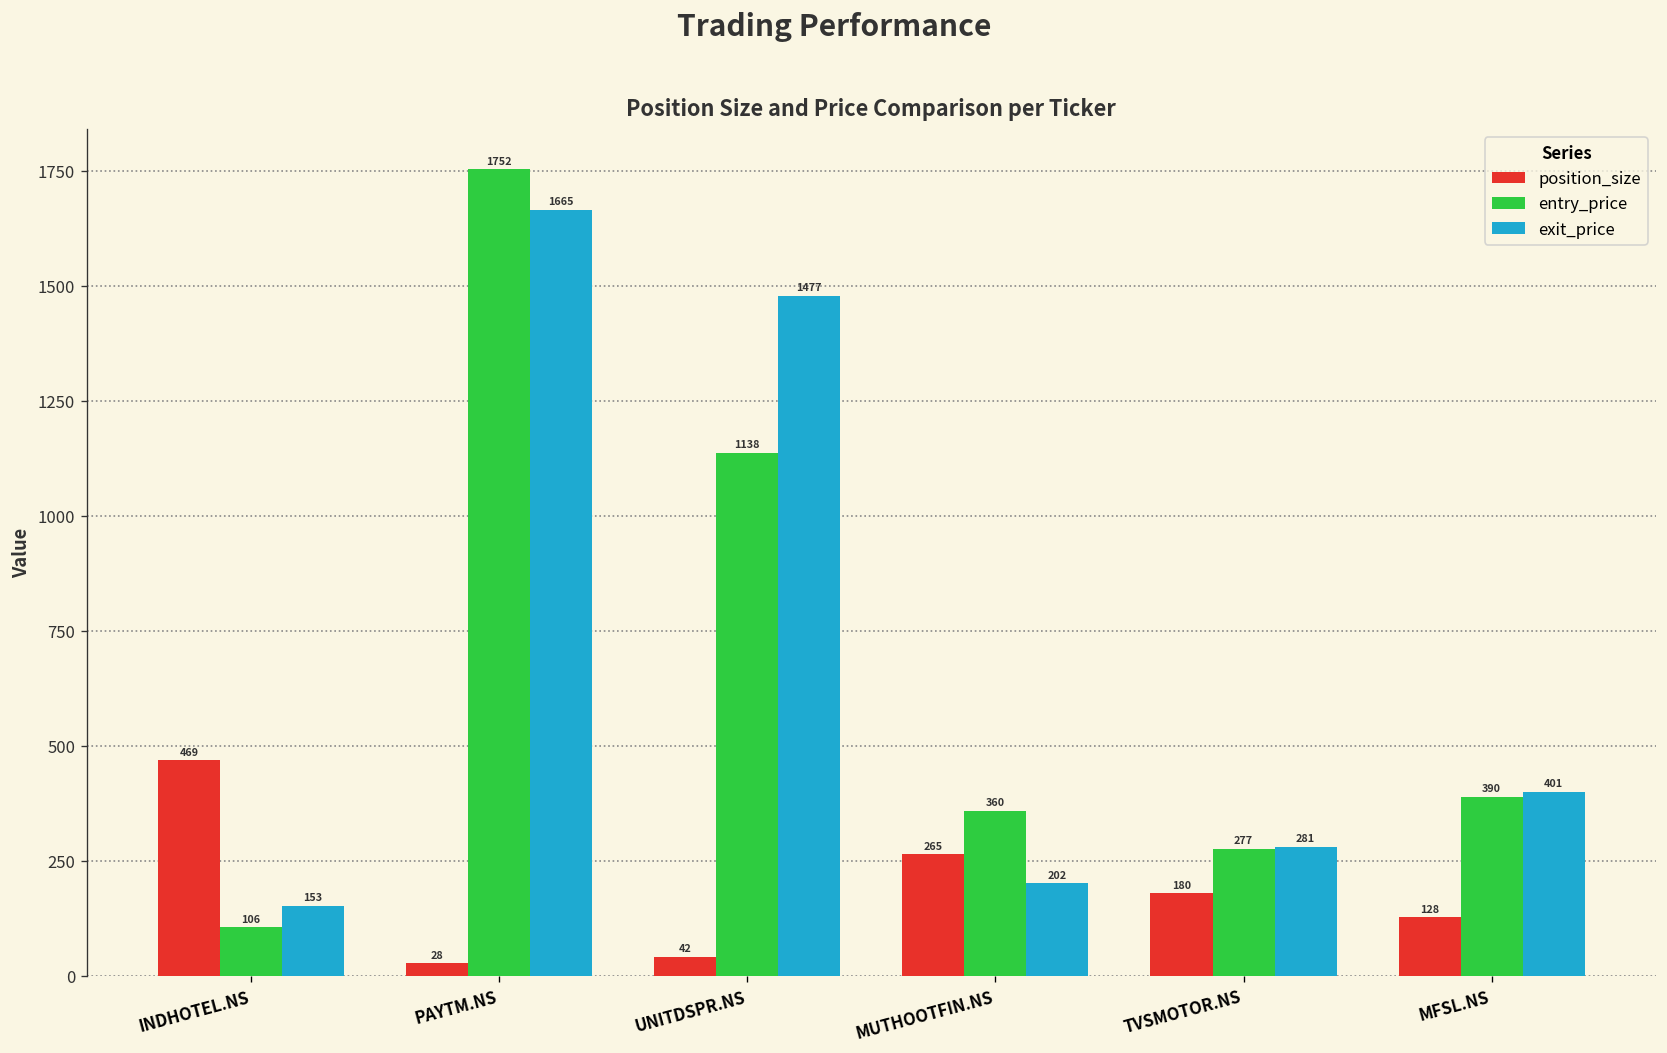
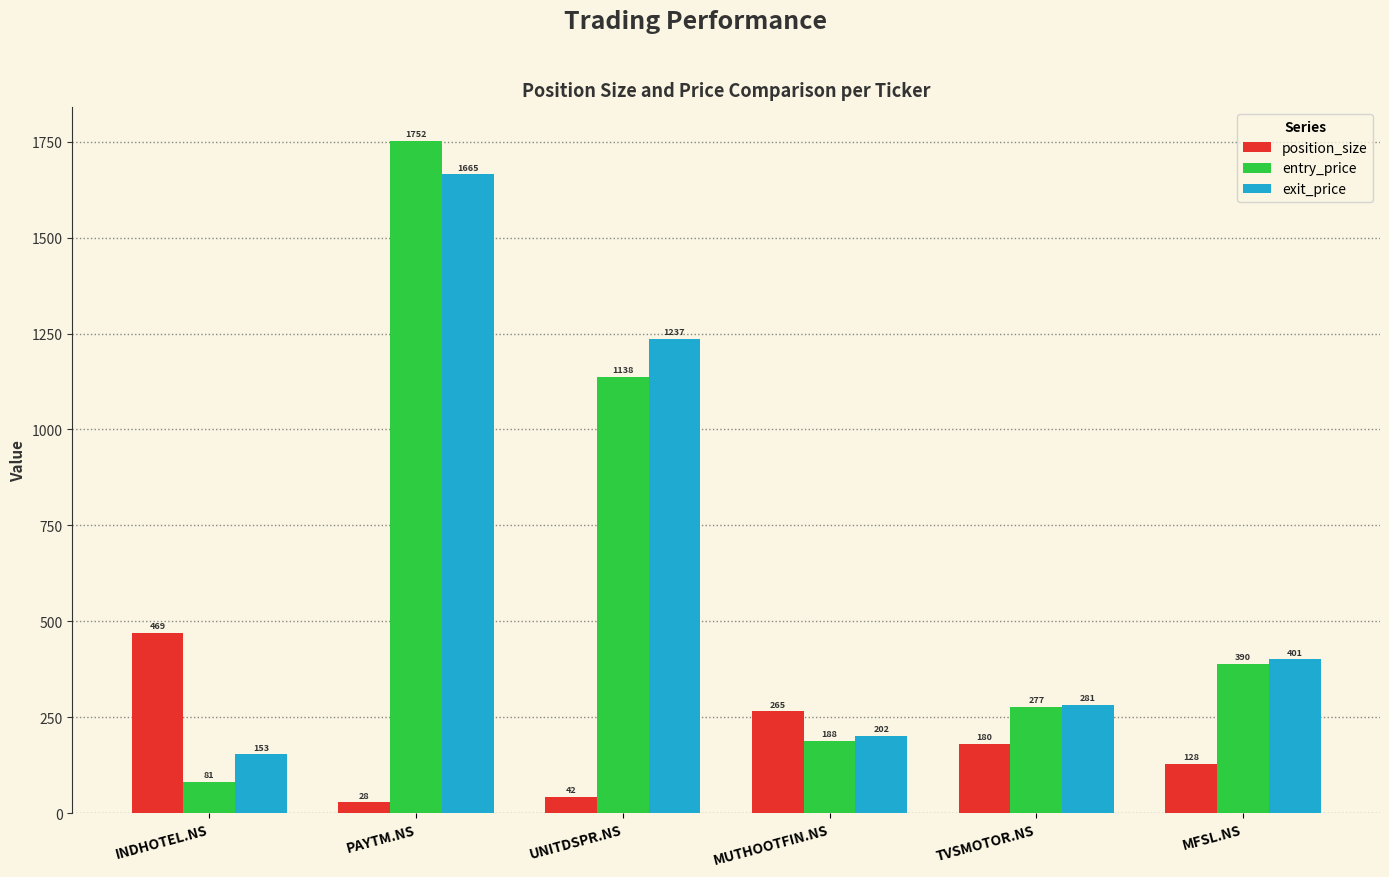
entry_price, INDHOTEL.NS: 106 -> 81
exit_price, UNITDSPR.NS: 1477 -> 1237
entry_price, MUTHOOTFIN.NS: 360 -> 188
